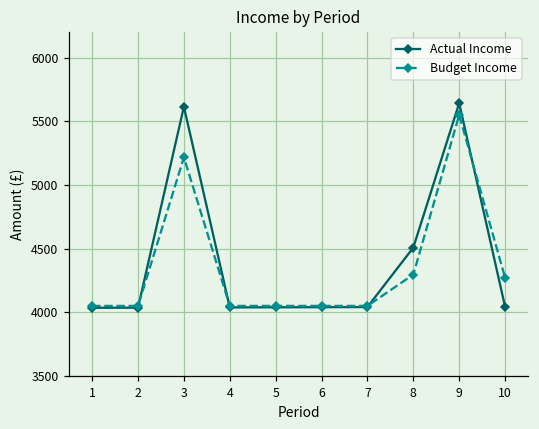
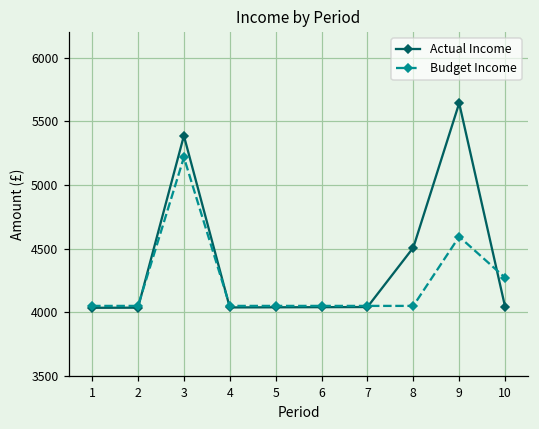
Actual Income, 3: 5620 -> 5390
Budget Income, 8: 4300 -> 4050
Budget Income, 9: 5550 -> 4590
